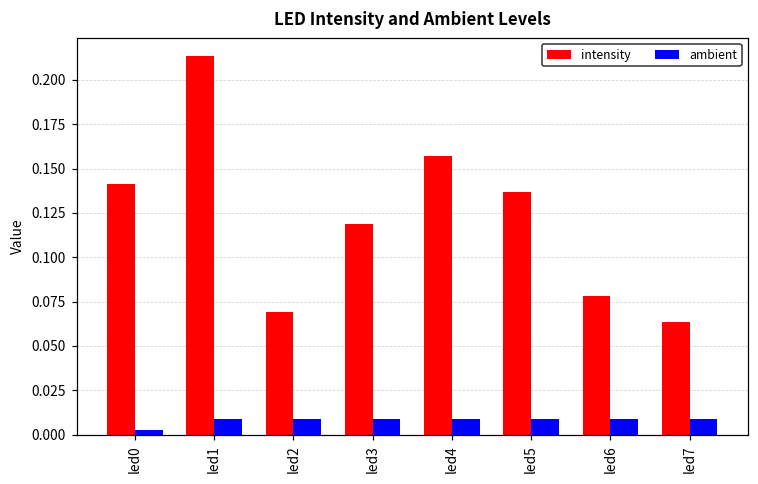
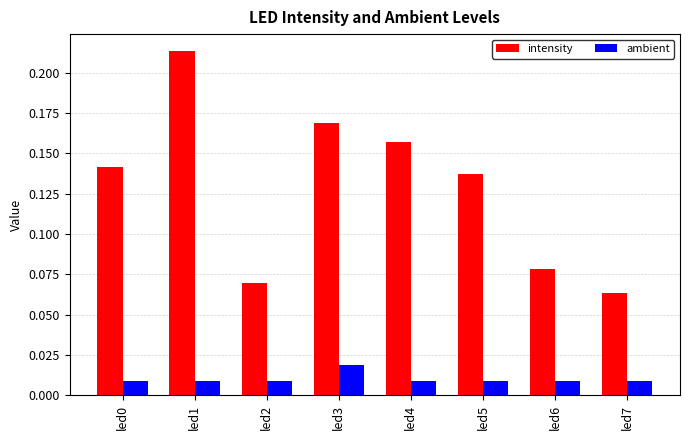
ambient, led0: 0.003 -> 0.009
intensity, led3: 0.119 -> 0.169
ambient, led3: 0.009 -> 0.019
